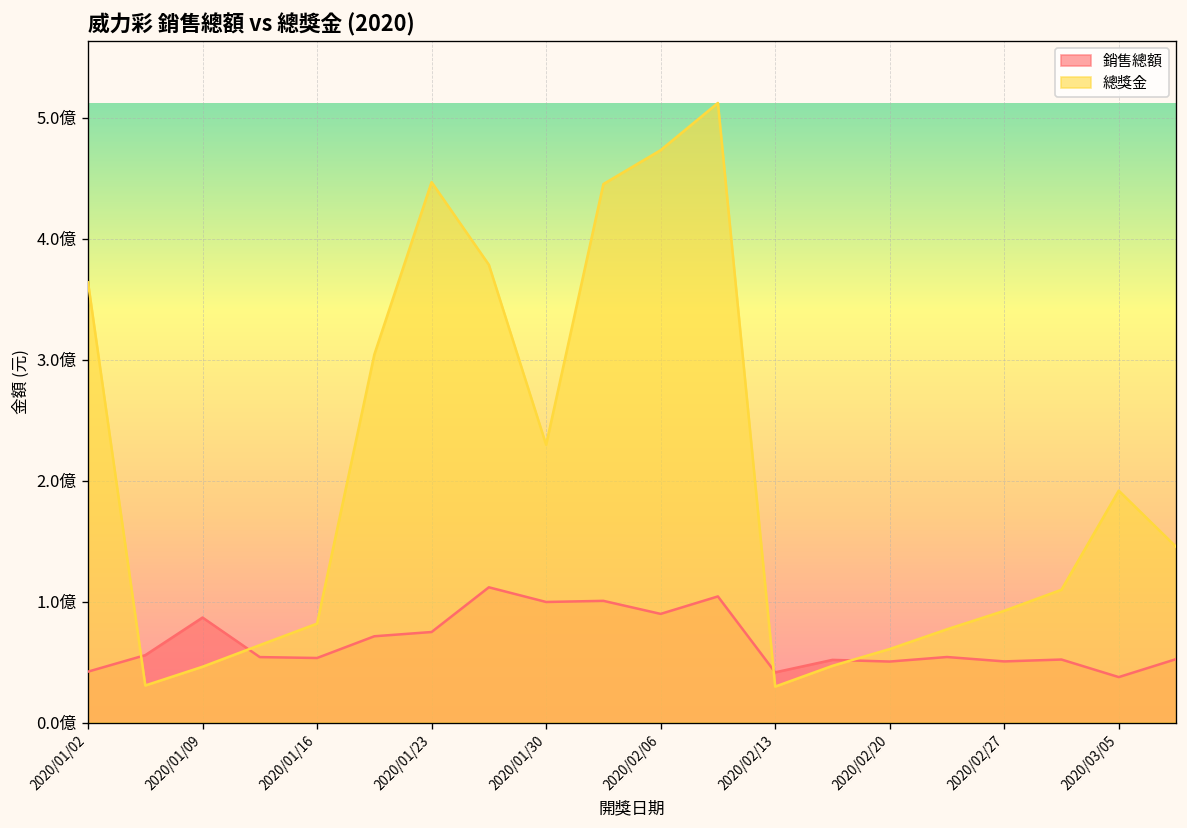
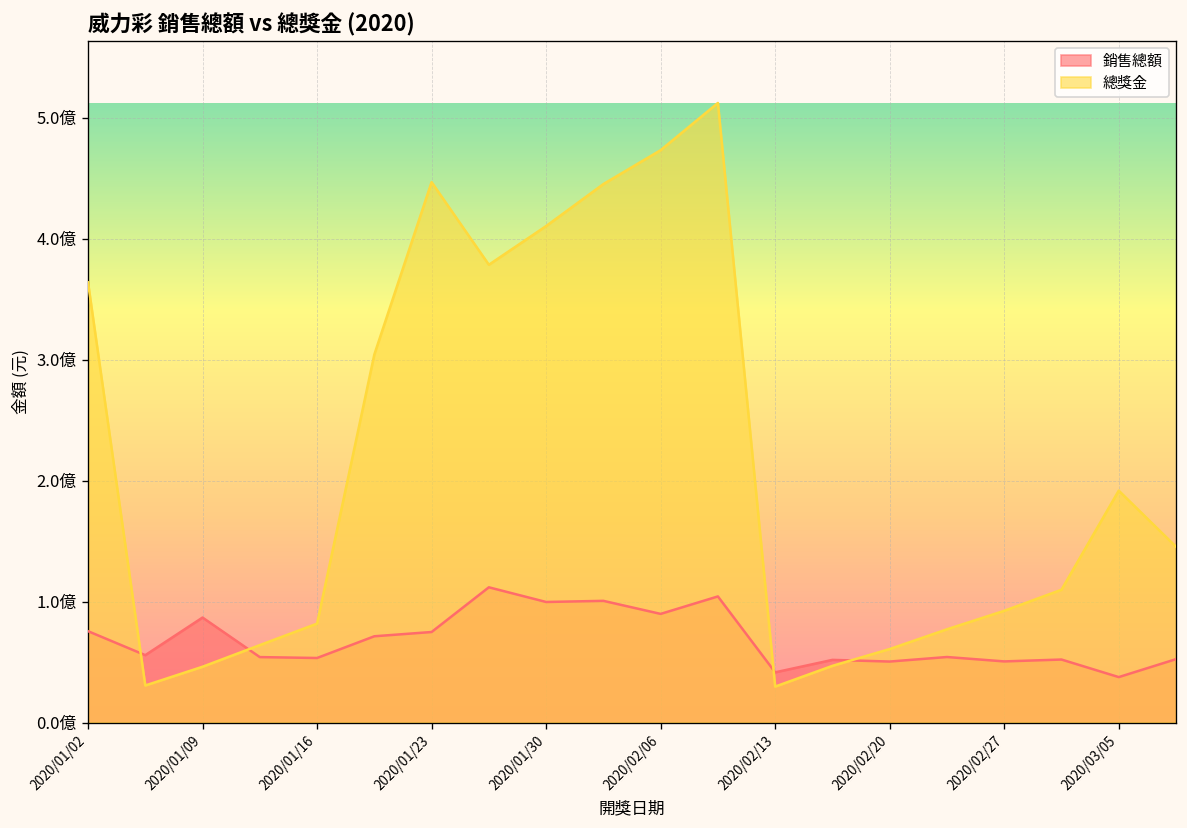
銷售總額, 2020/01/02: 0.42億 -> 0.76億
總獎金, 2020/01/30: 2.30億 -> 4.10億
